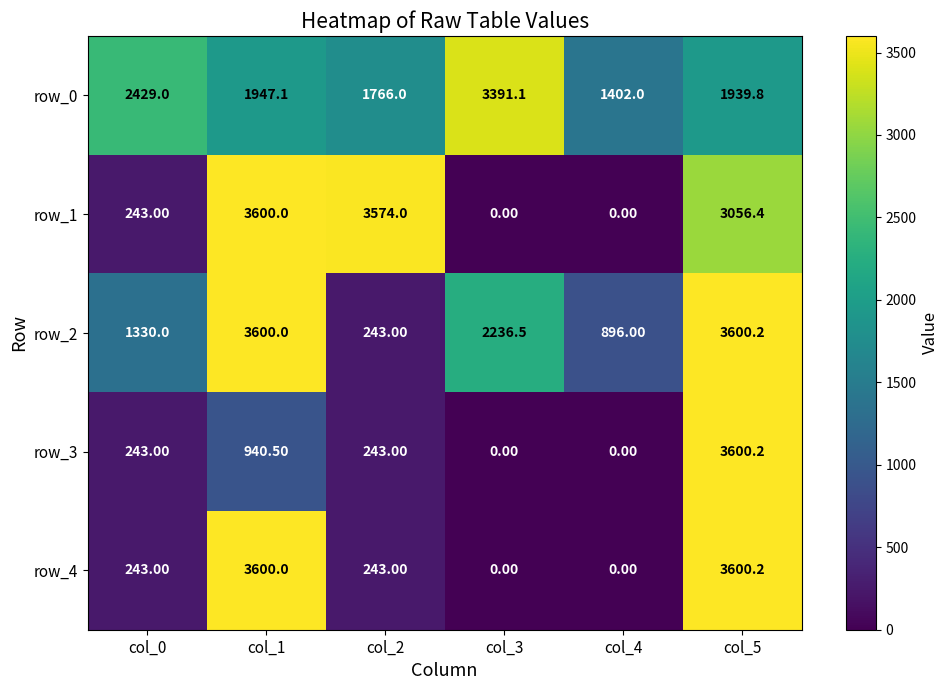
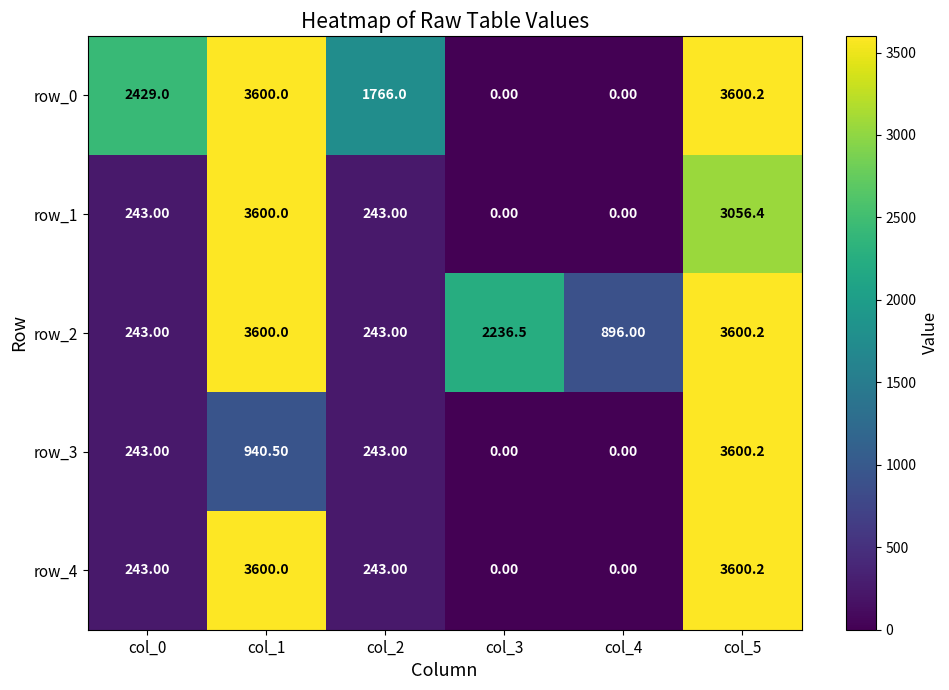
row_0, col_1: 1947.1 -> 3600.0
row_0, col_3: 3391.1 -> 0.00
row_0, col_4: 1402.0 -> 0.00
row_0, col_5: 1939.8 -> 3600.2
row_1, col_2: 3574.0 -> 243.00
row_2, col_0: 1330.0 -> 243.00
